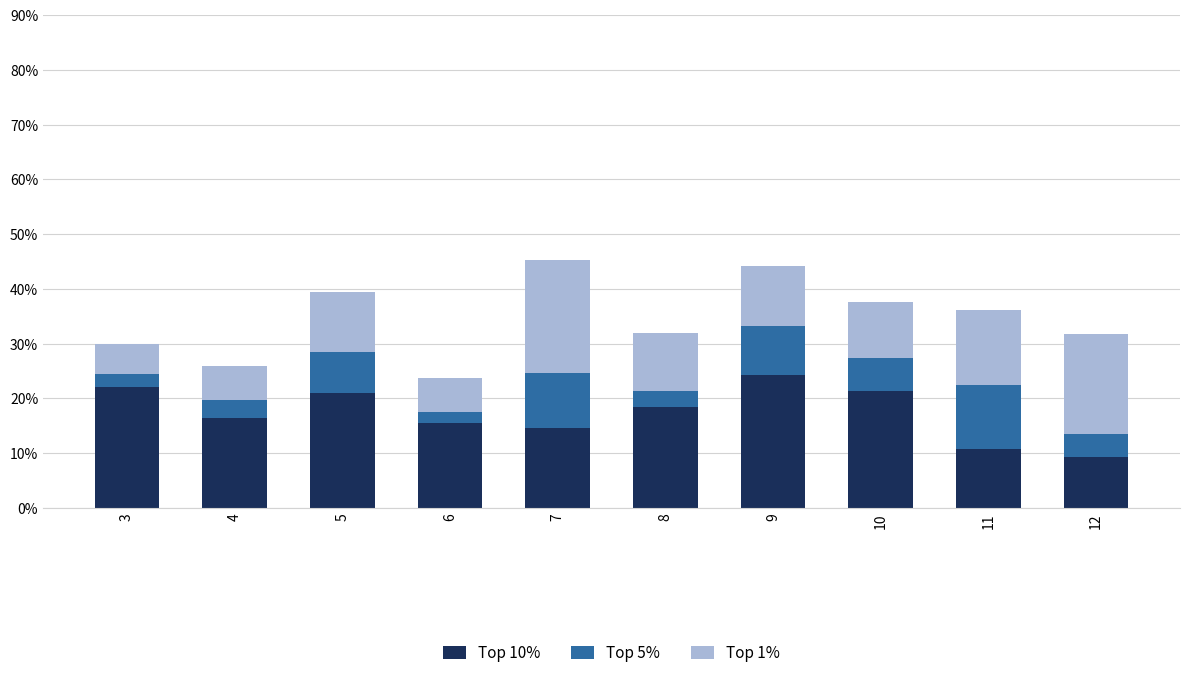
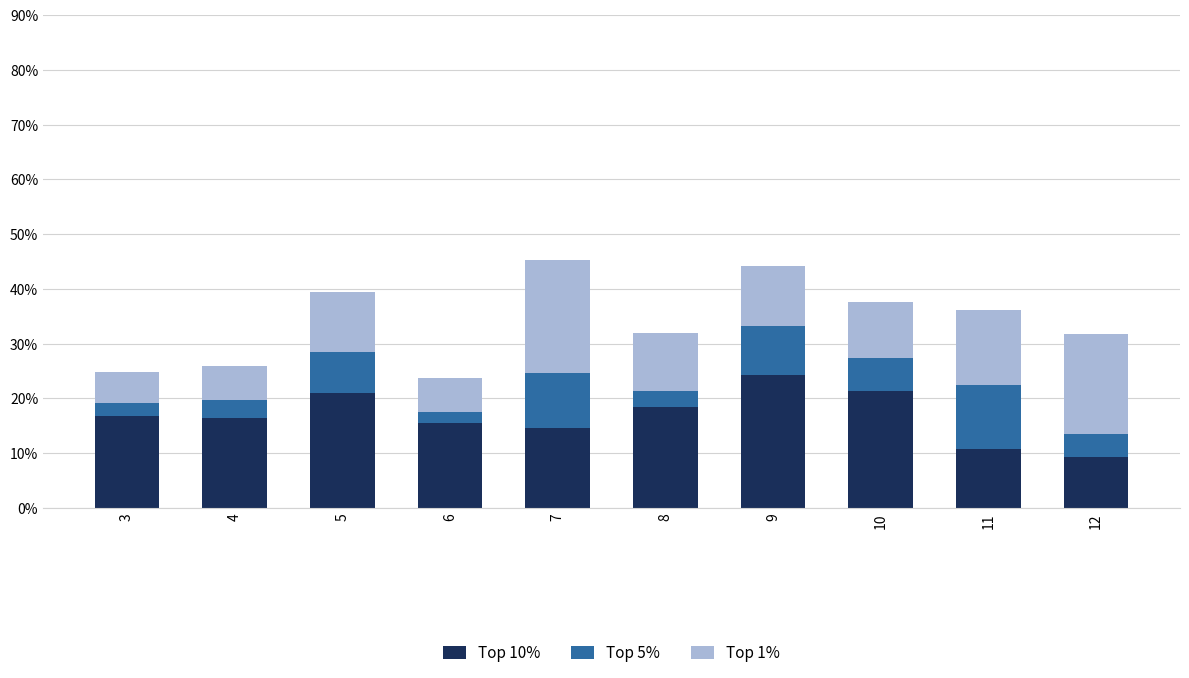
Top 10%, 3: 22% -> 17%
